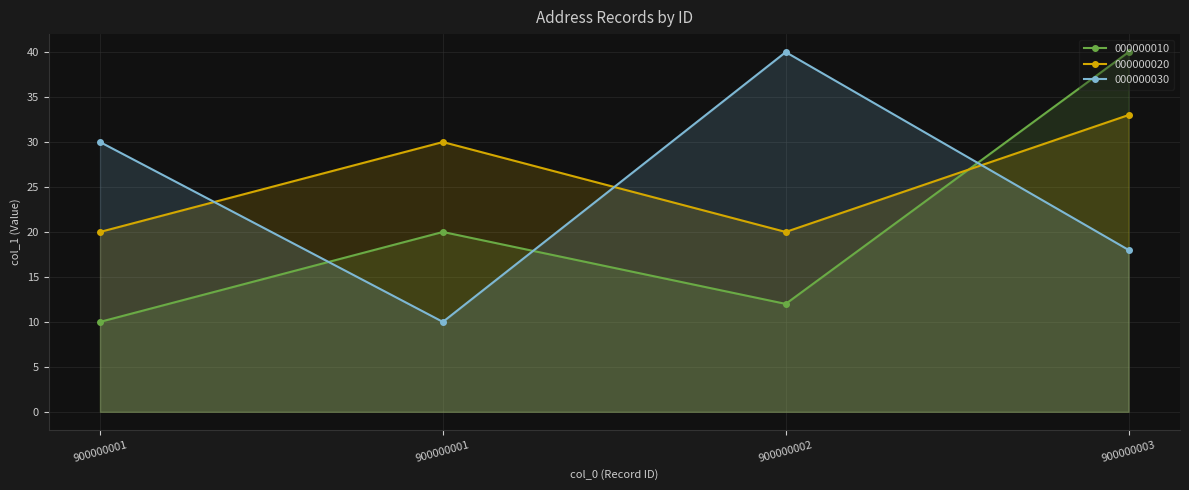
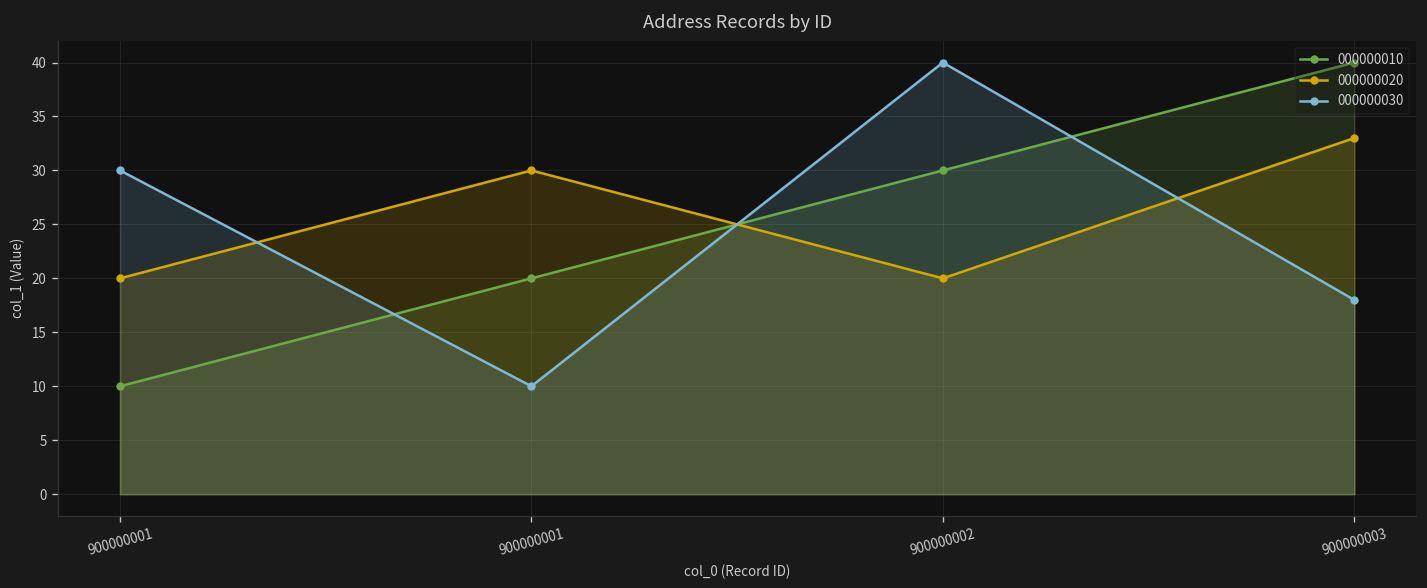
000000010, 900000002: 12 -> 30
